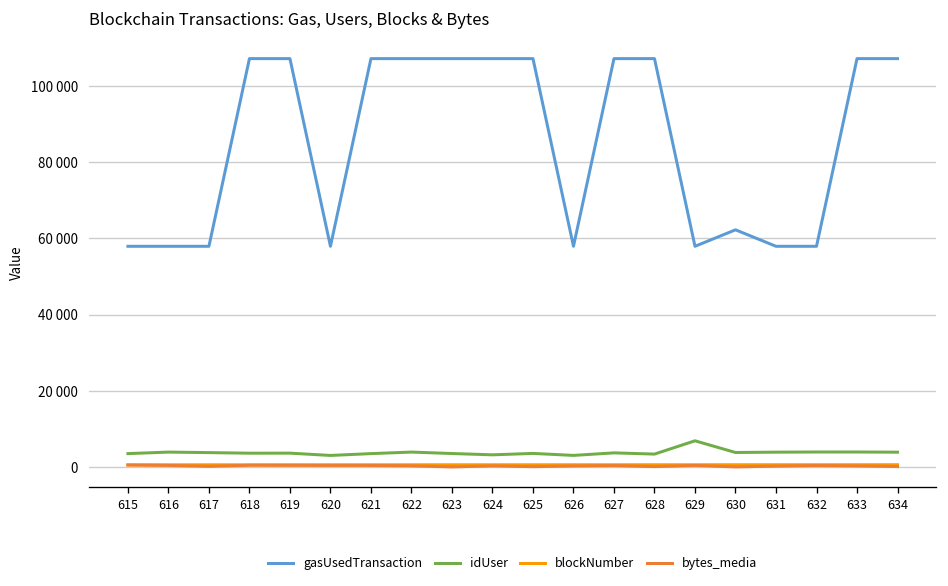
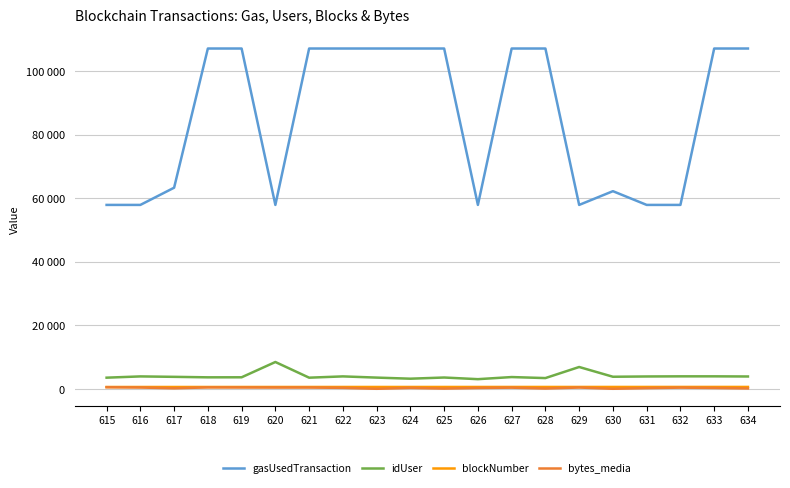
gasUsedTransaction, 617: 58000 -> 63000
idUser, 620: 3000 -> 8000
